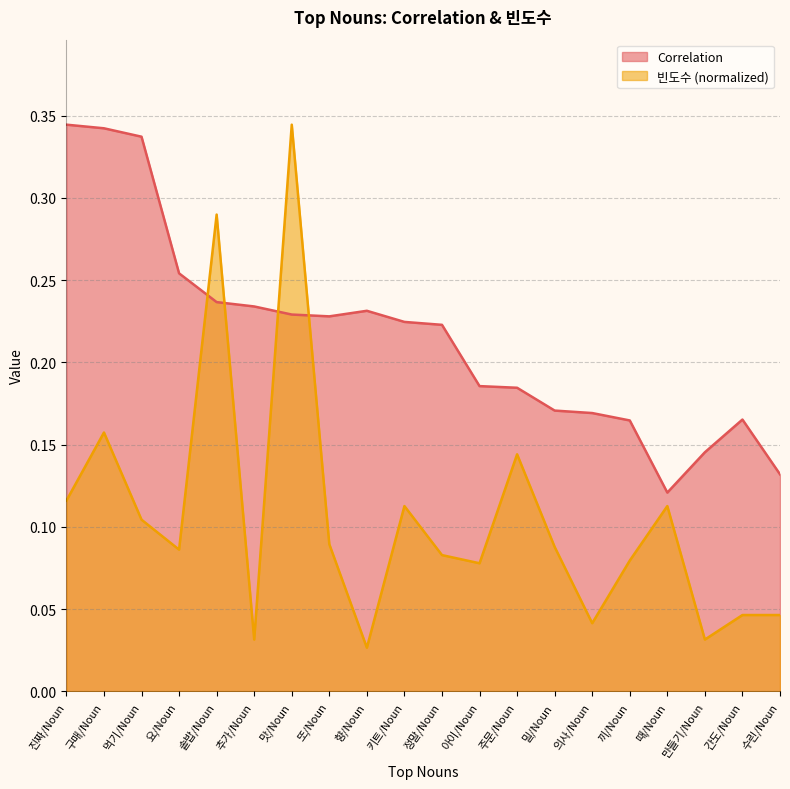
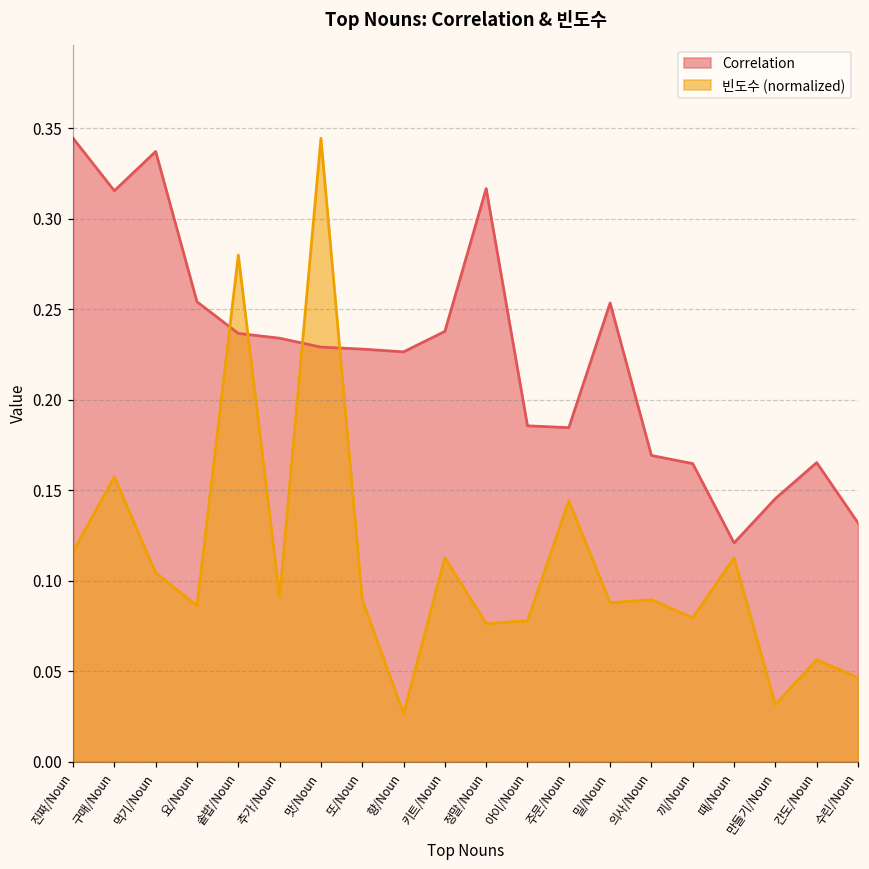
Correlation, 구매/Noun: 0.342 -> 0.316
빈도수 (normalized), 솥밥/Noun: 0.290 -> 0.280
빈도수 (normalized), 추가/Noun: 0.031 -> 0.091
Correlation, 향/Noun: 0.231 -> 0.226
Correlation, 키트/Noun: 0.225 -> 0.238
Correlation, 정말/Noun: 0.223 -> 0.317
빈도수 (normalized), 정말/Noun: 0.083 -> 0.076
Correlation, 밀/Noun: 0.171 -> 0.253
빈도수 (normalized), 의사/Noun: 0.041 -> 0.089
빈도수 (normalized), 간도/Noun: 0.046 -> 0.056
